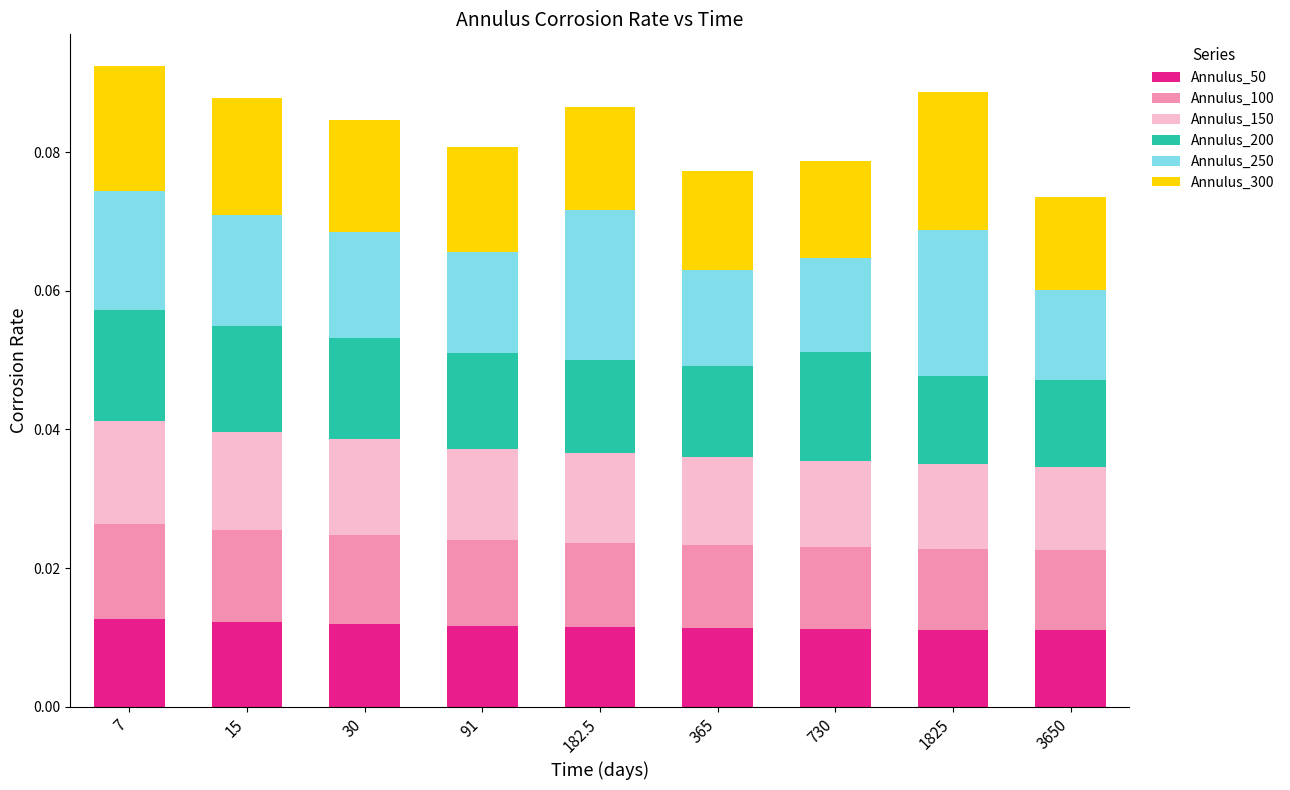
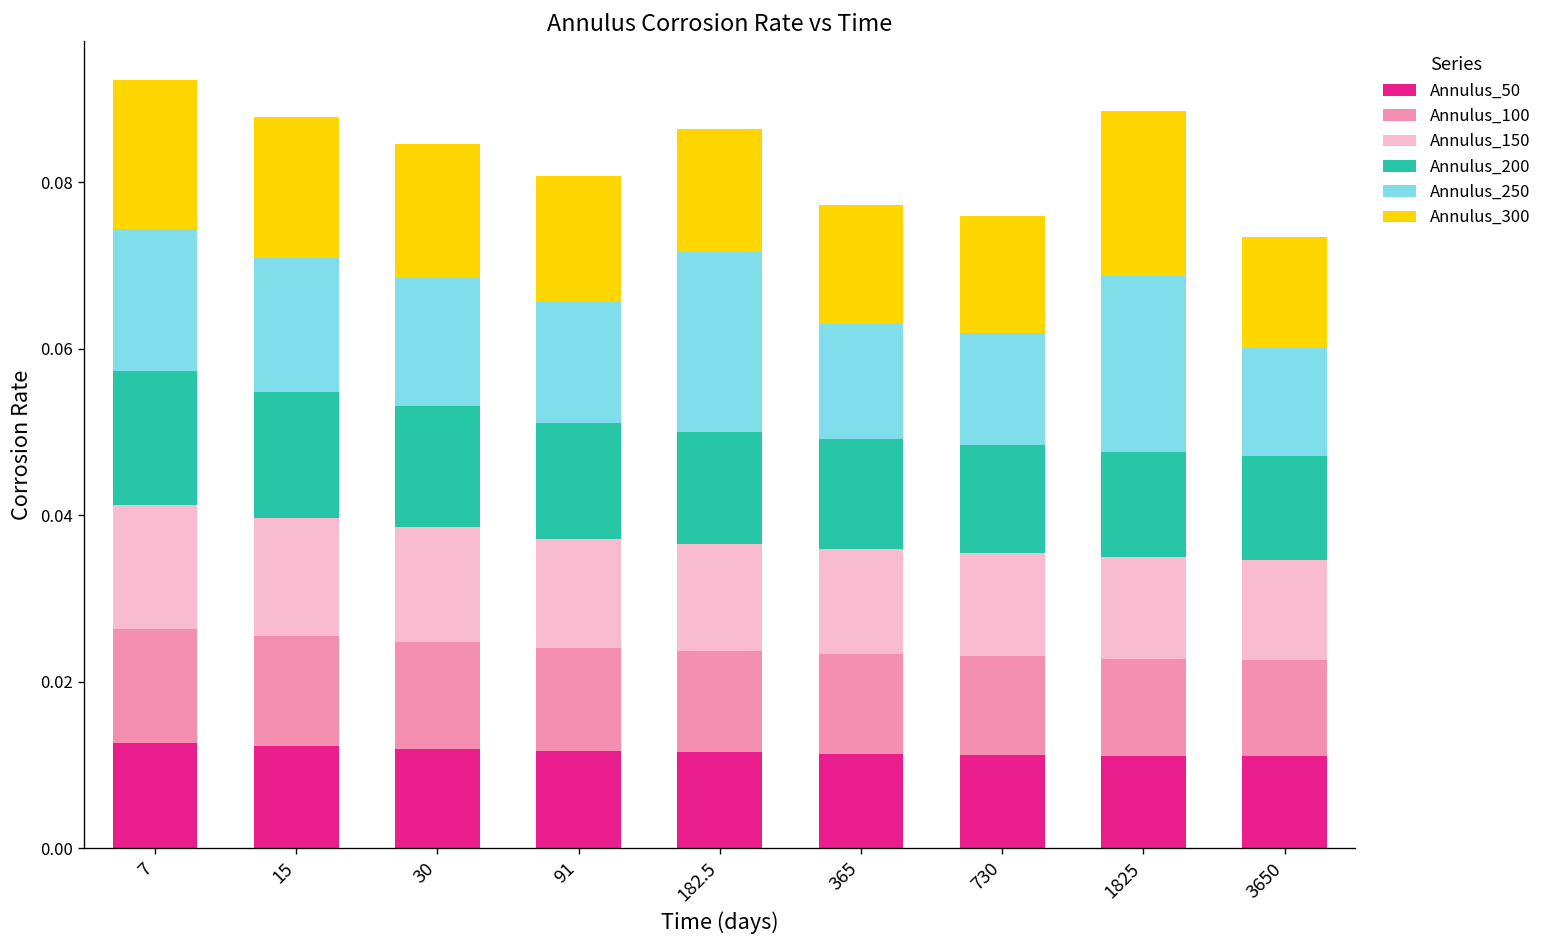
Annulus_200, 730: 0.016 -> 0.013
